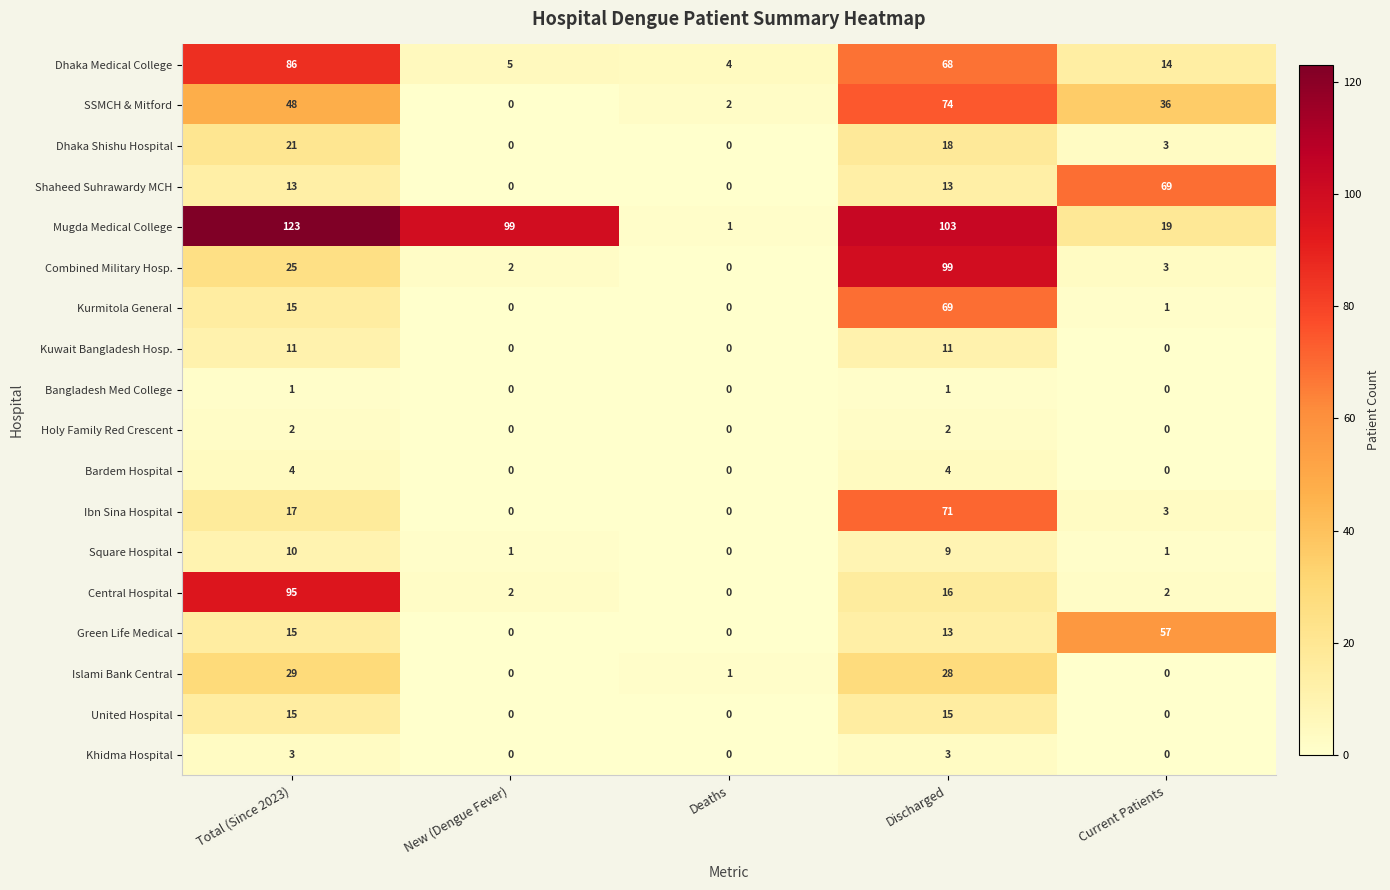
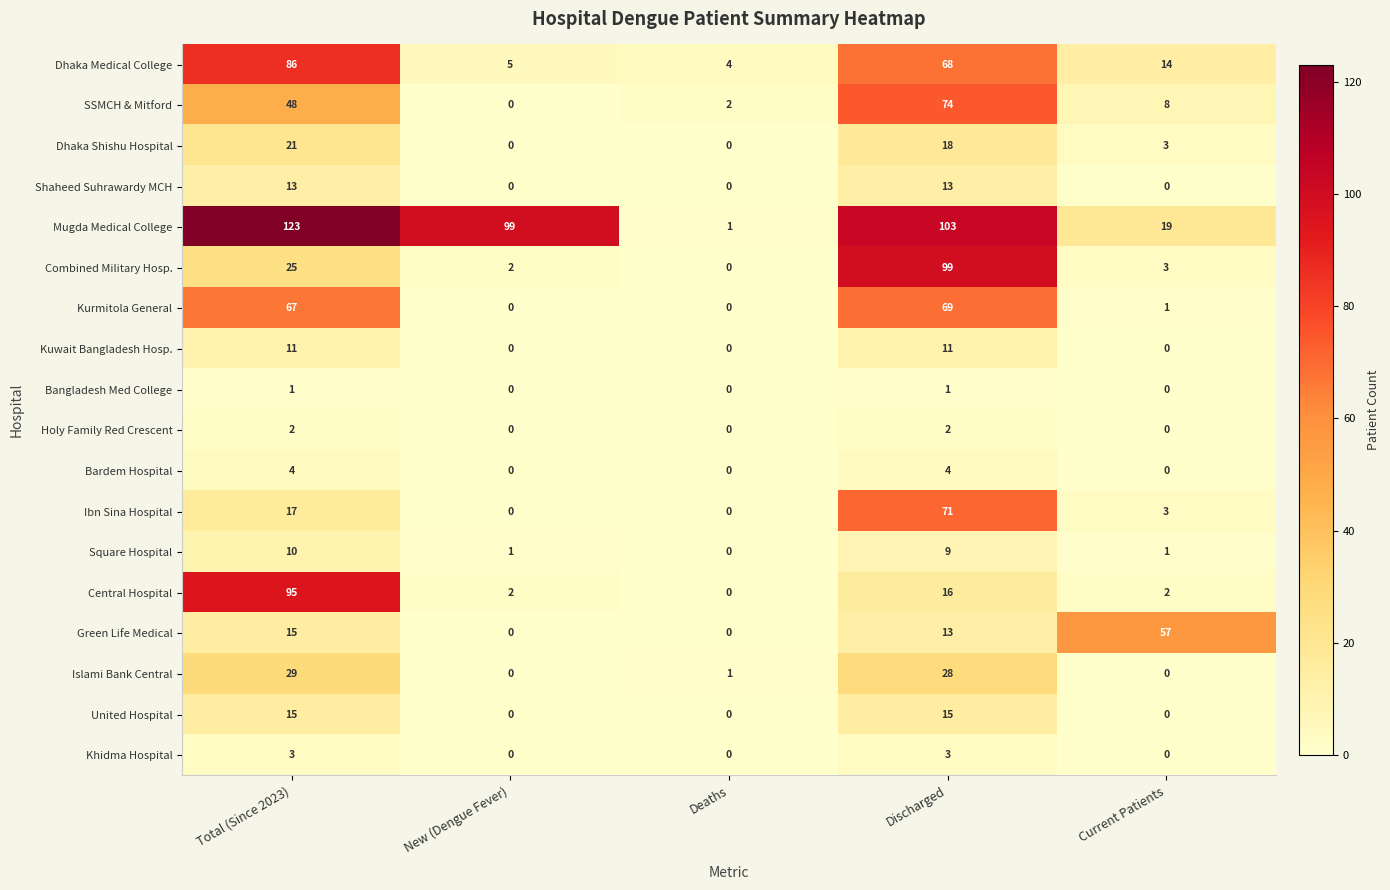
SSMCH & Mitford, Current Patients: 36 -> 8
Shaheed Suhrawardy MCH, Current Patients: 69 -> 0
Kurmitola General, Total (Since 2023): 15 -> 67
